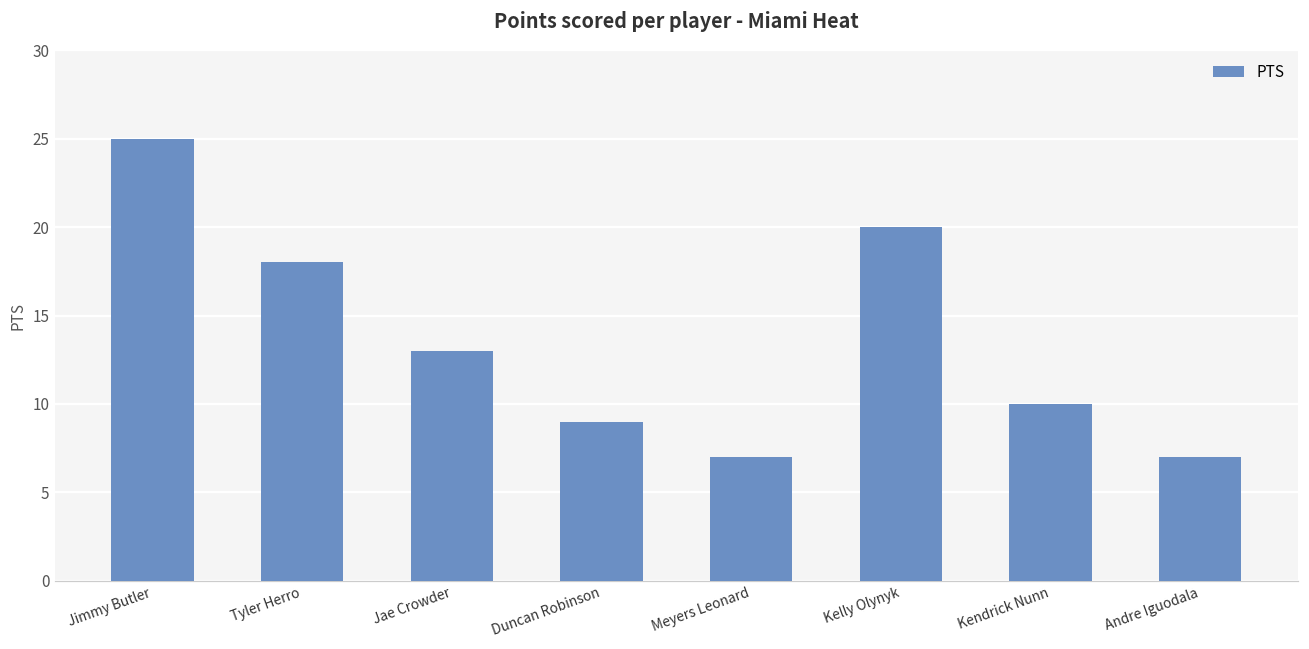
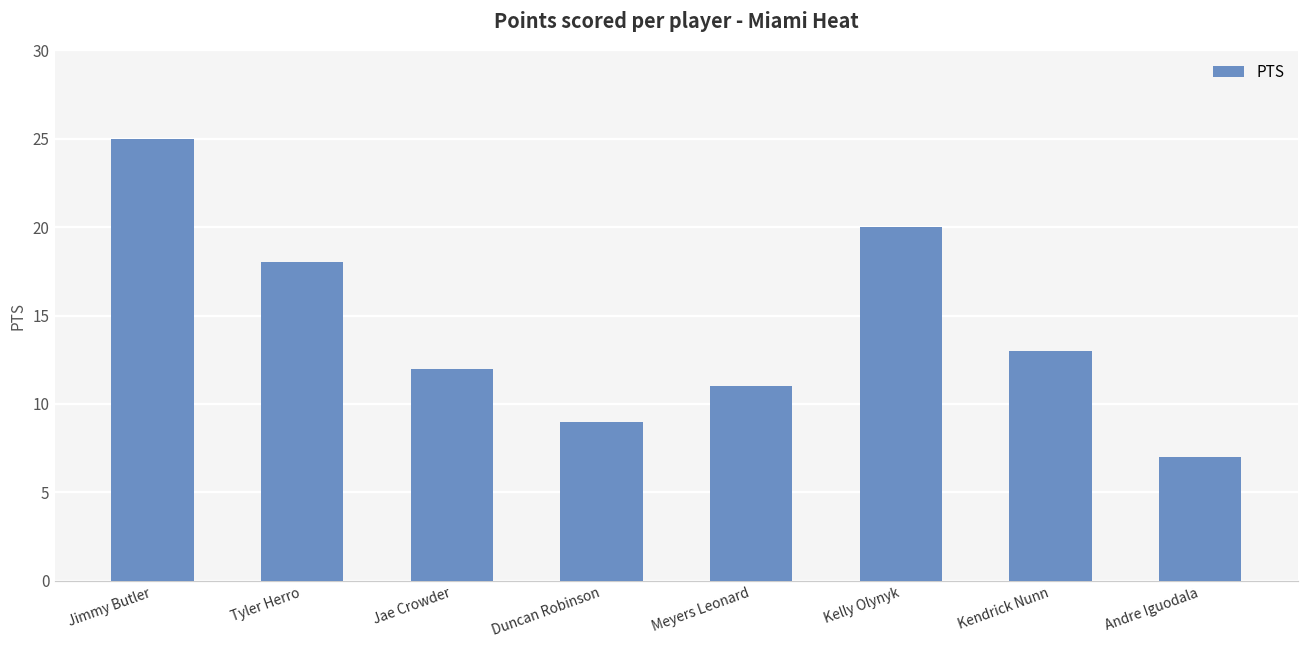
Jae Crowder: 13 -> 12
Meyers Leonard: 7 -> 11
Kendrick Nunn: 10 -> 13
